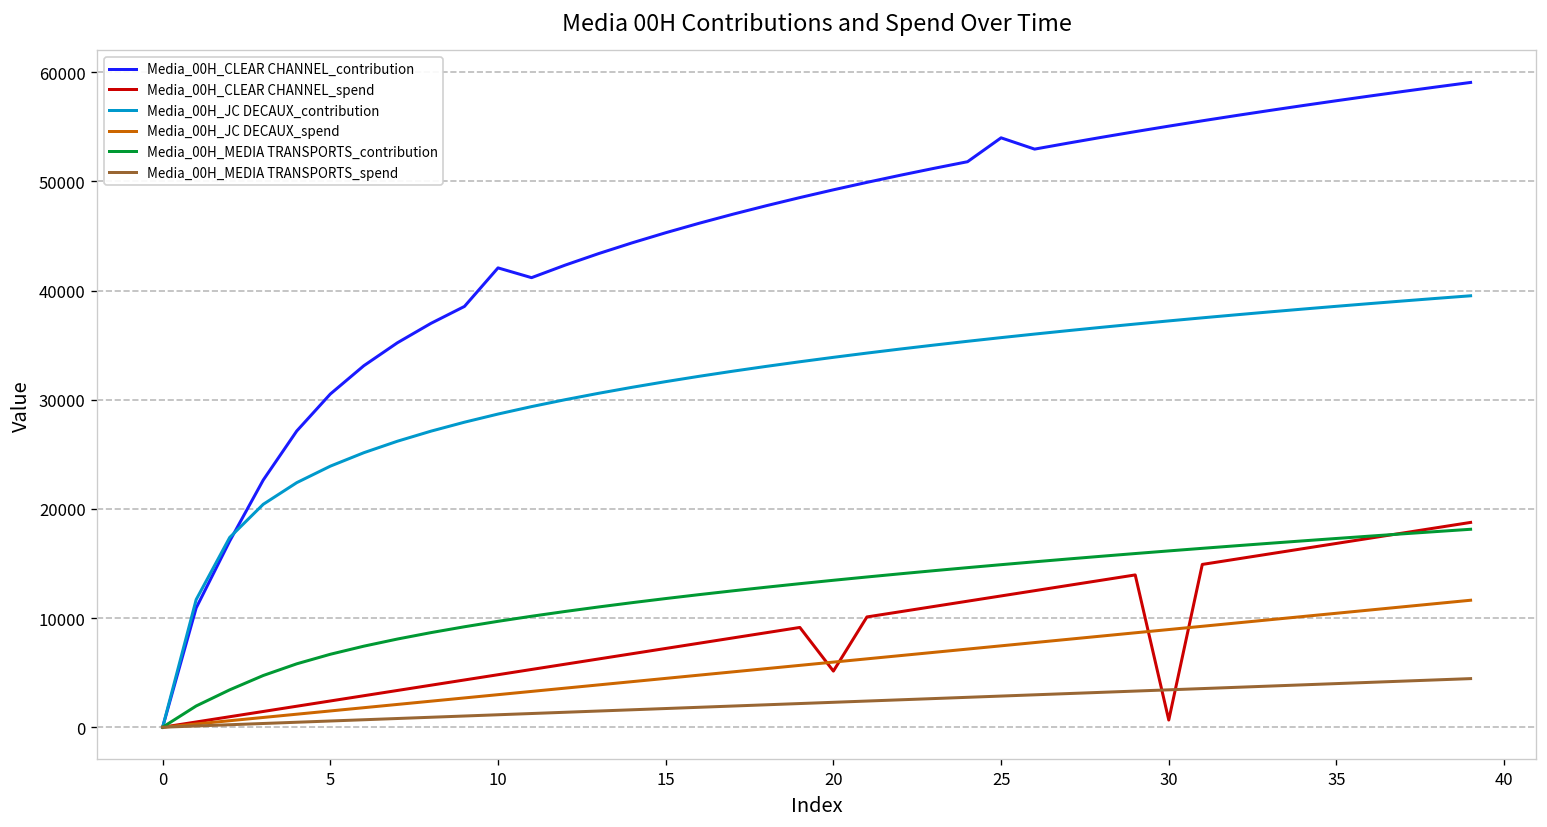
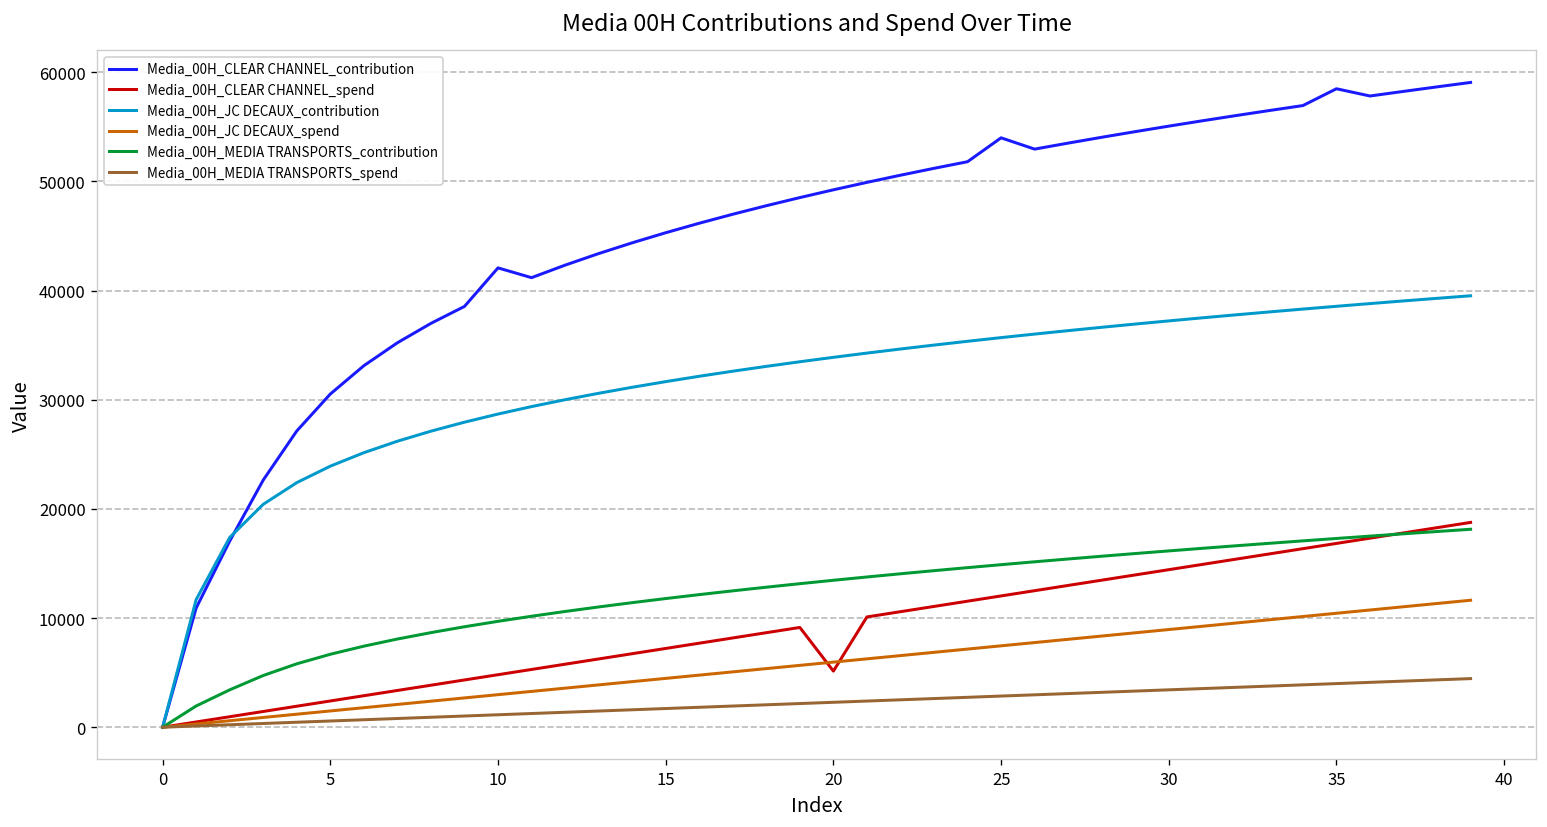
Media_00H_CLEAR CHANNEL_spend, 30: 1000 -> 14000
Media_00H_CLEAR CHANNEL_contribution, 35: 57000 -> 58000
